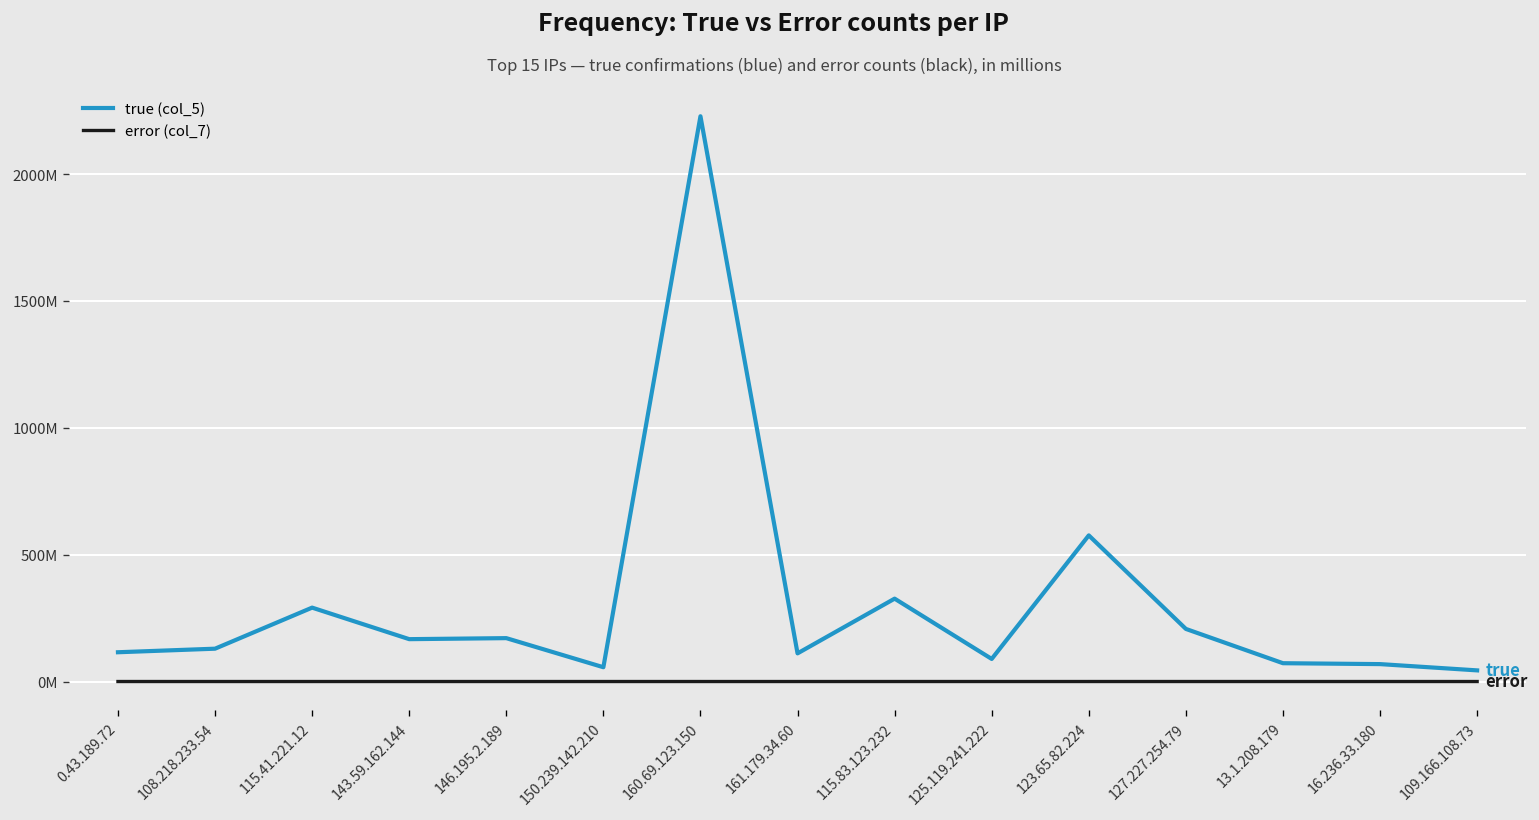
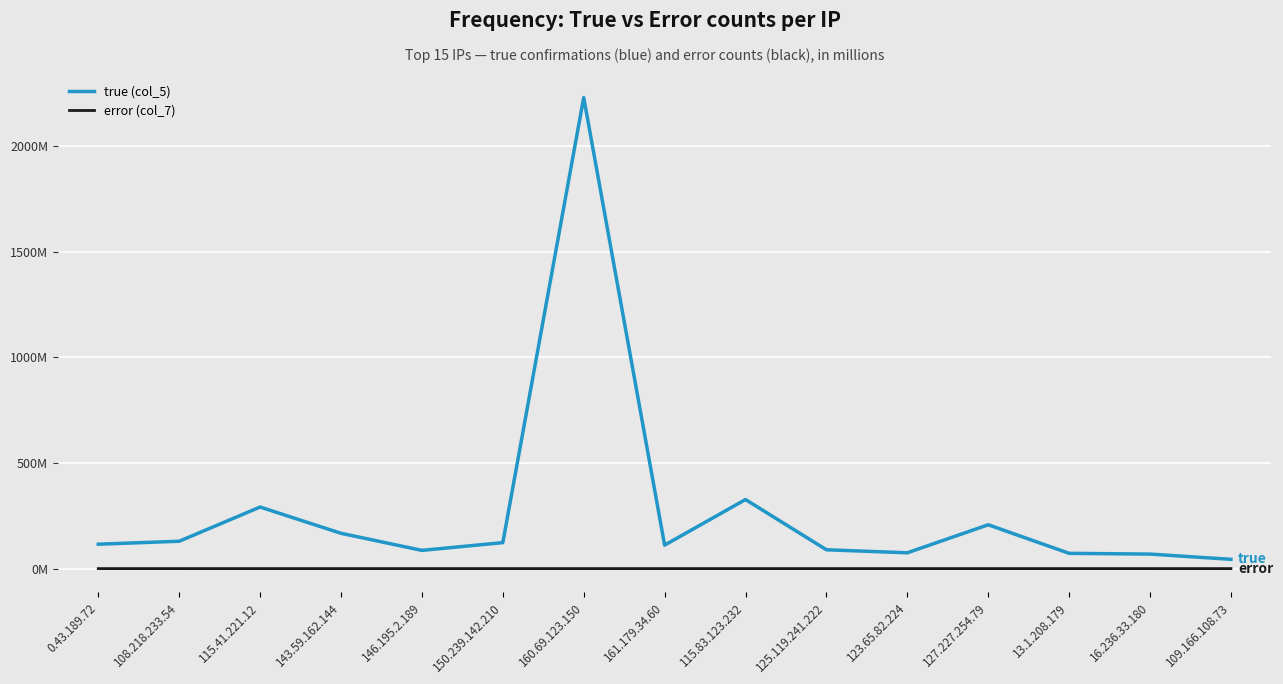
true (col_5), 146.195.2.189: 170000000 -> 90000000
true (col_5), 150.239.142.210: 60000000 -> 120000000
true (col_5), 123.65.82.224: 580000000 -> 70000000
